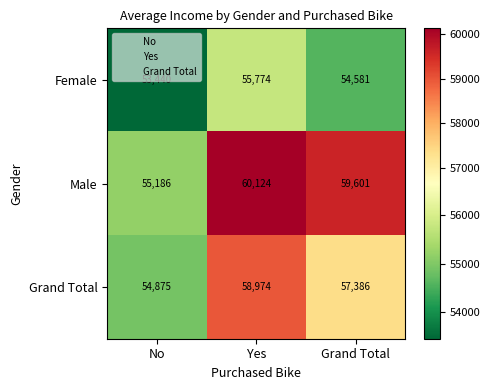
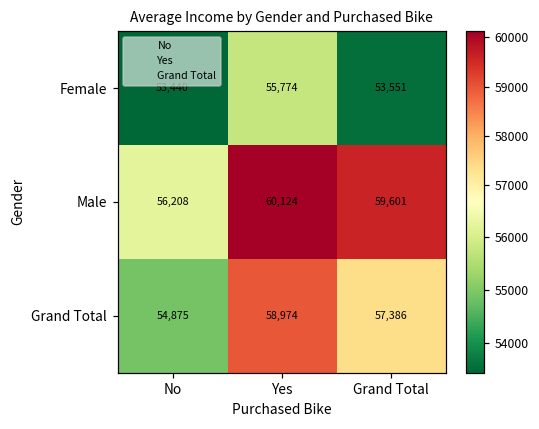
Female, Grand Total: 54,581 -> 53,551
Male, No: 55,186 -> 56,208
